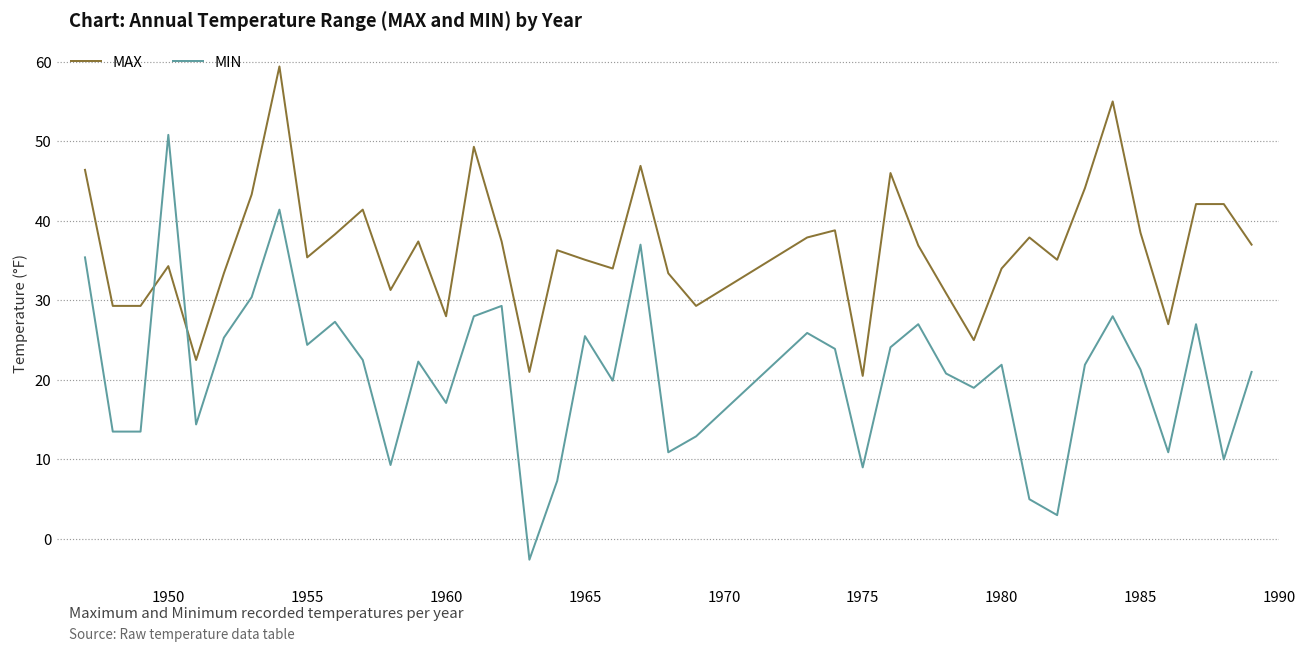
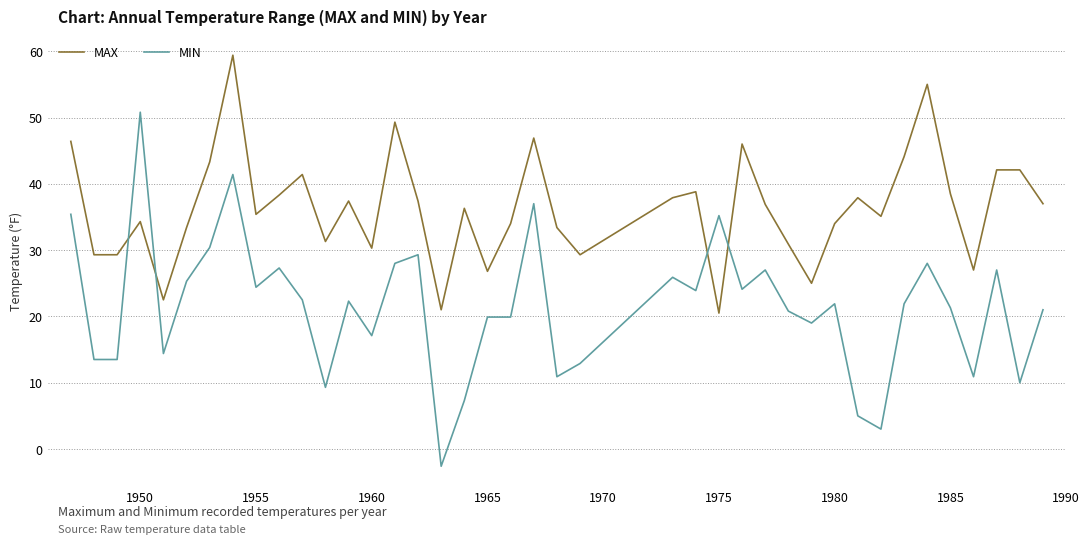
MAX, 1960: 28 -> 30
MAX, 1965: 35 -> 27
MIN, 1965: 26 -> 20
MIN, 1975: 9 -> 35
